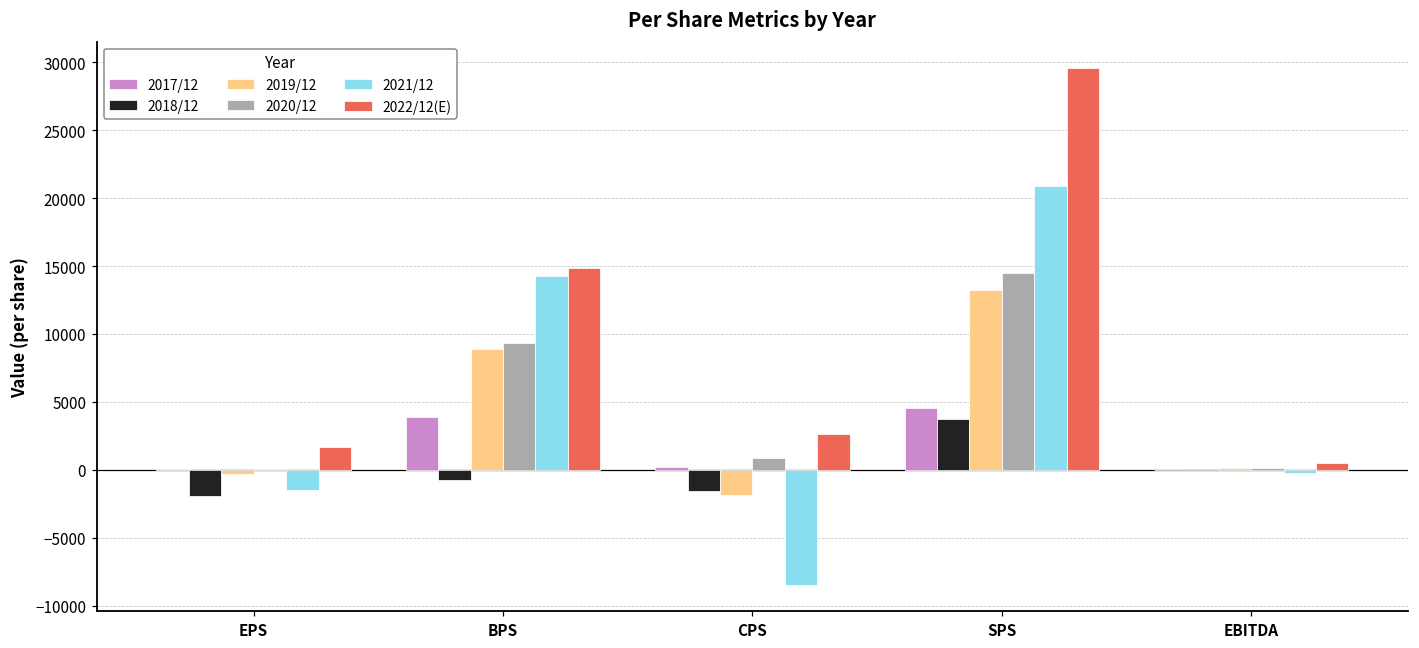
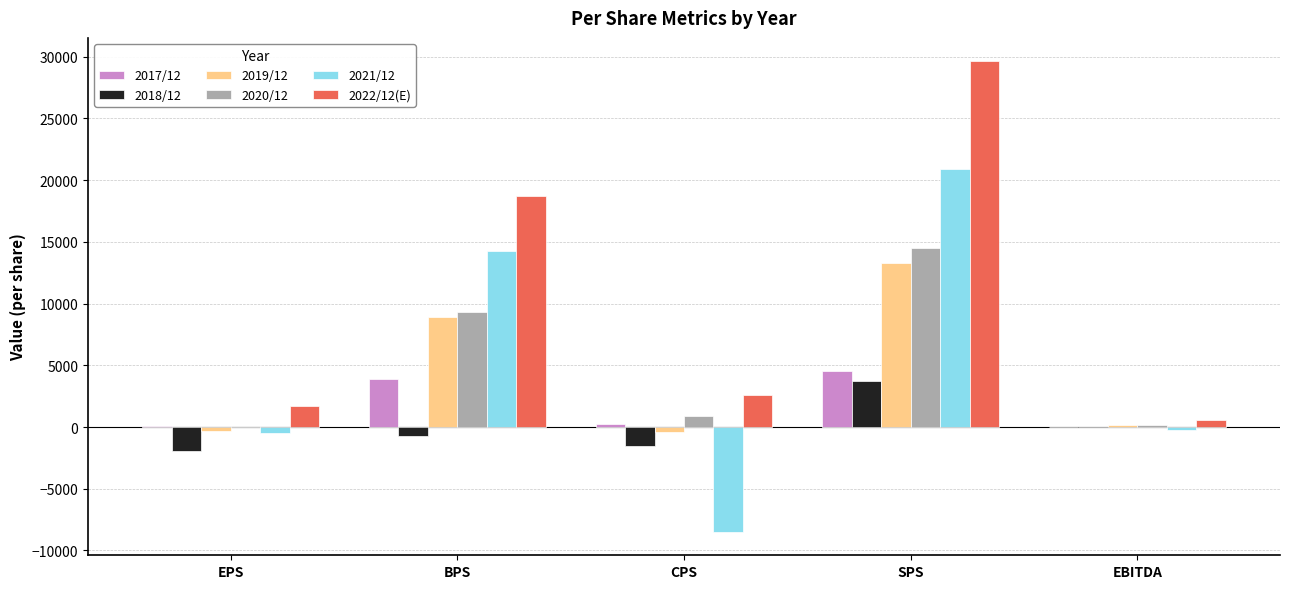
2021/12, EPS: -1500 -> -500
2022/12(E), BPS: 14900 -> 18700
2019/12, CPS: -1800 -> -400
